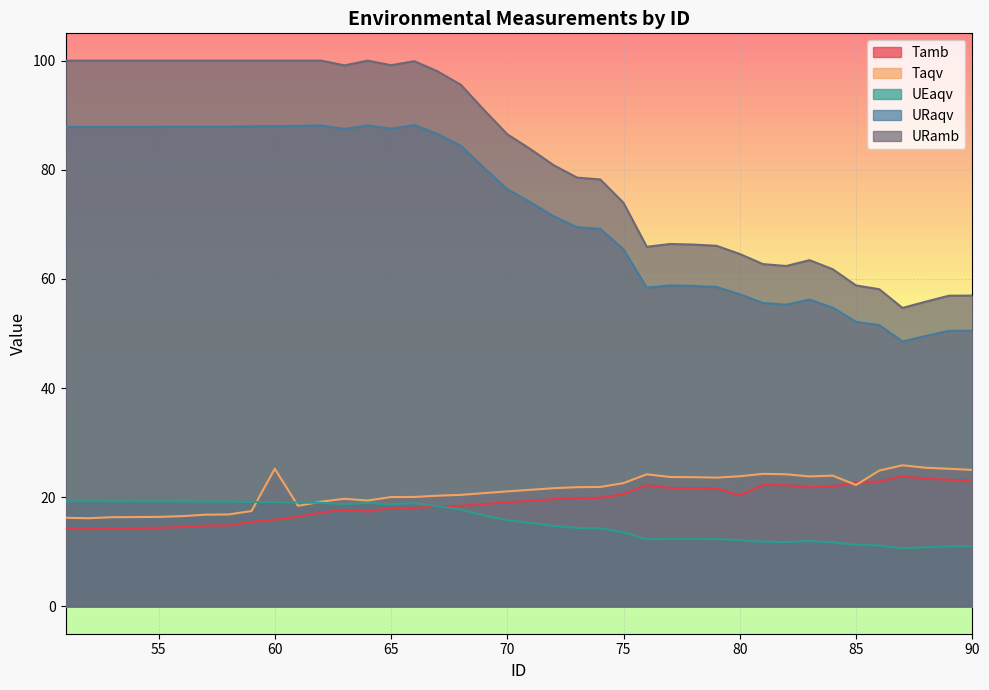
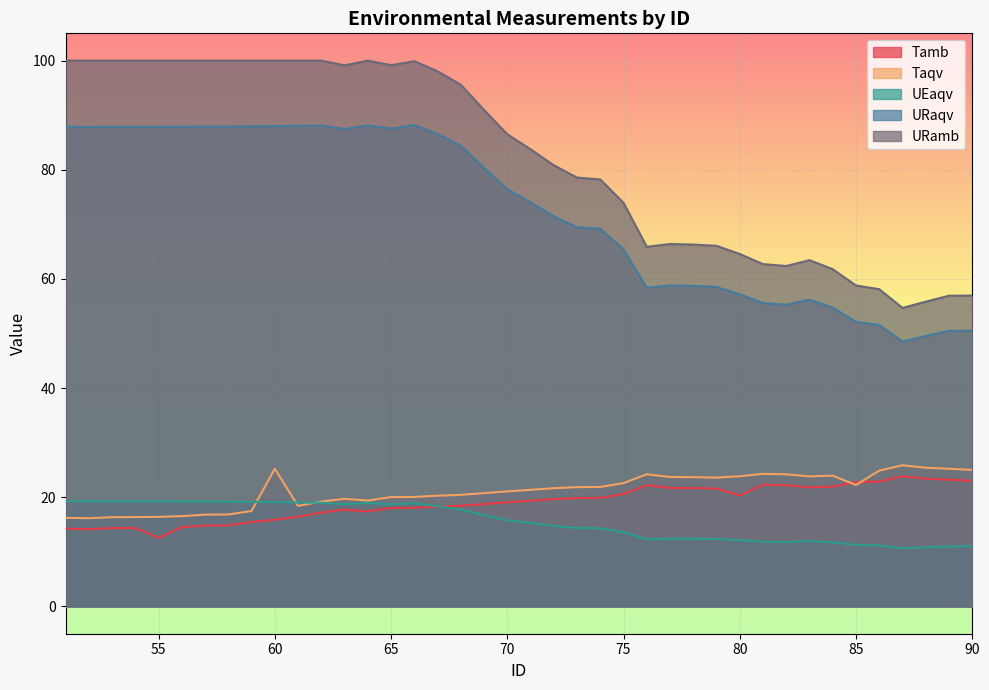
Tamb, 55: 14 -> 13
